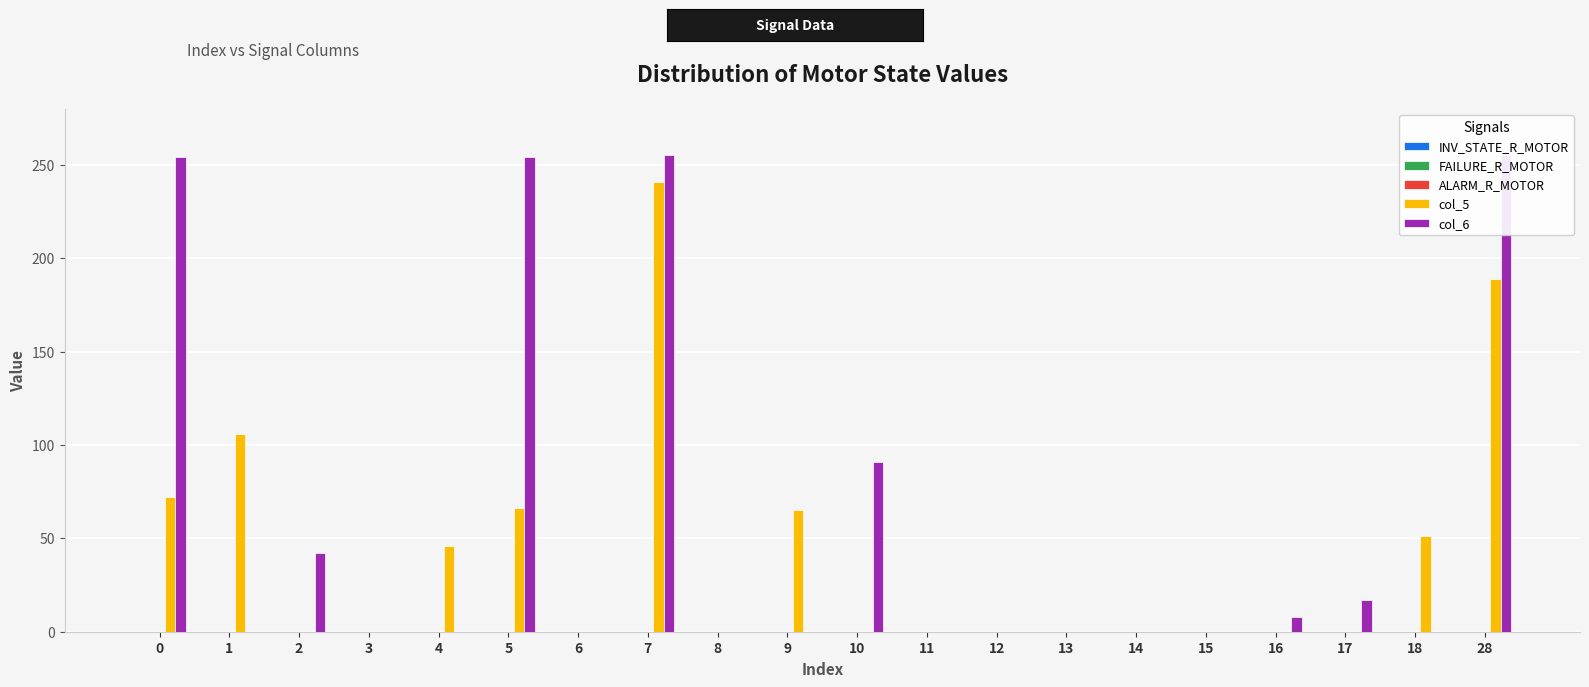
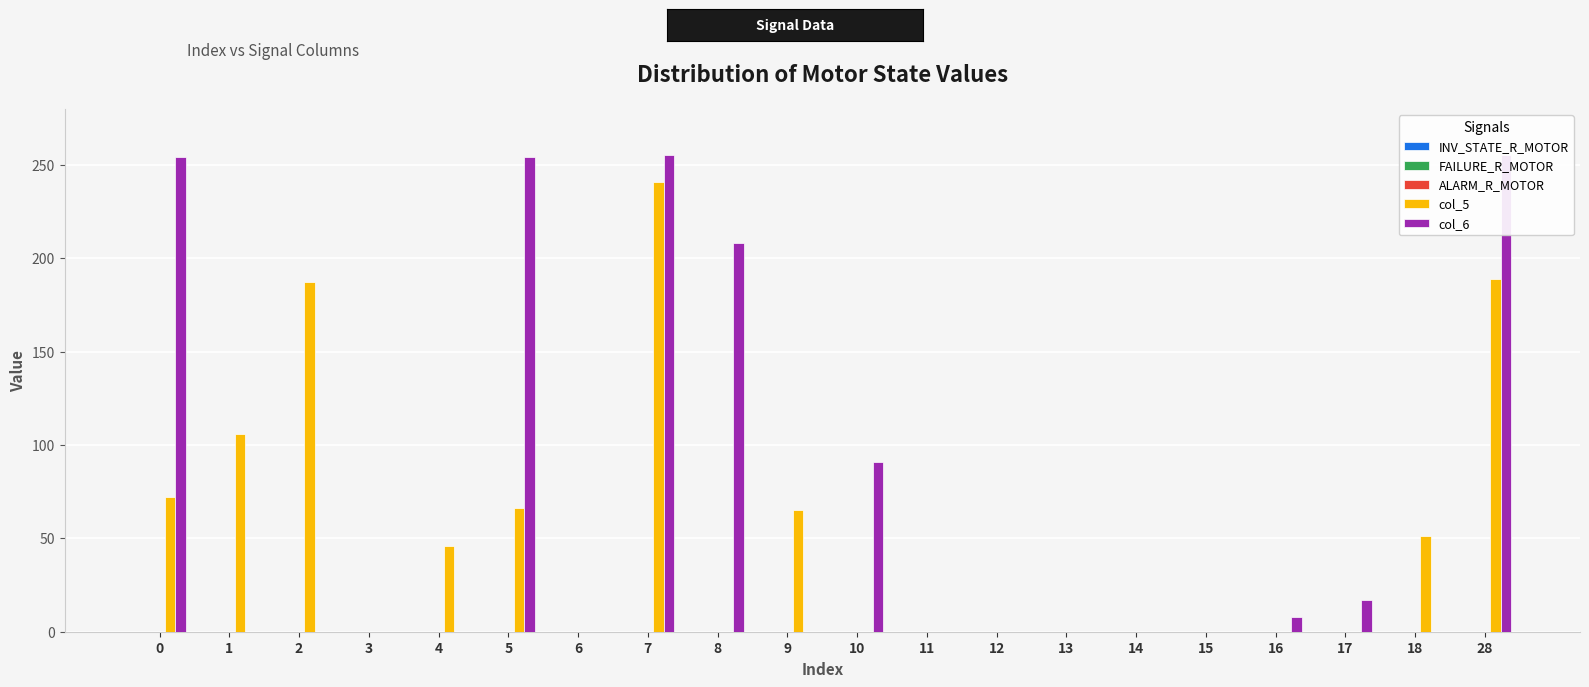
col_5, 2: 0 -> 187
col_6, 2: 42 -> 0
col_6, 8: 0 -> 208
